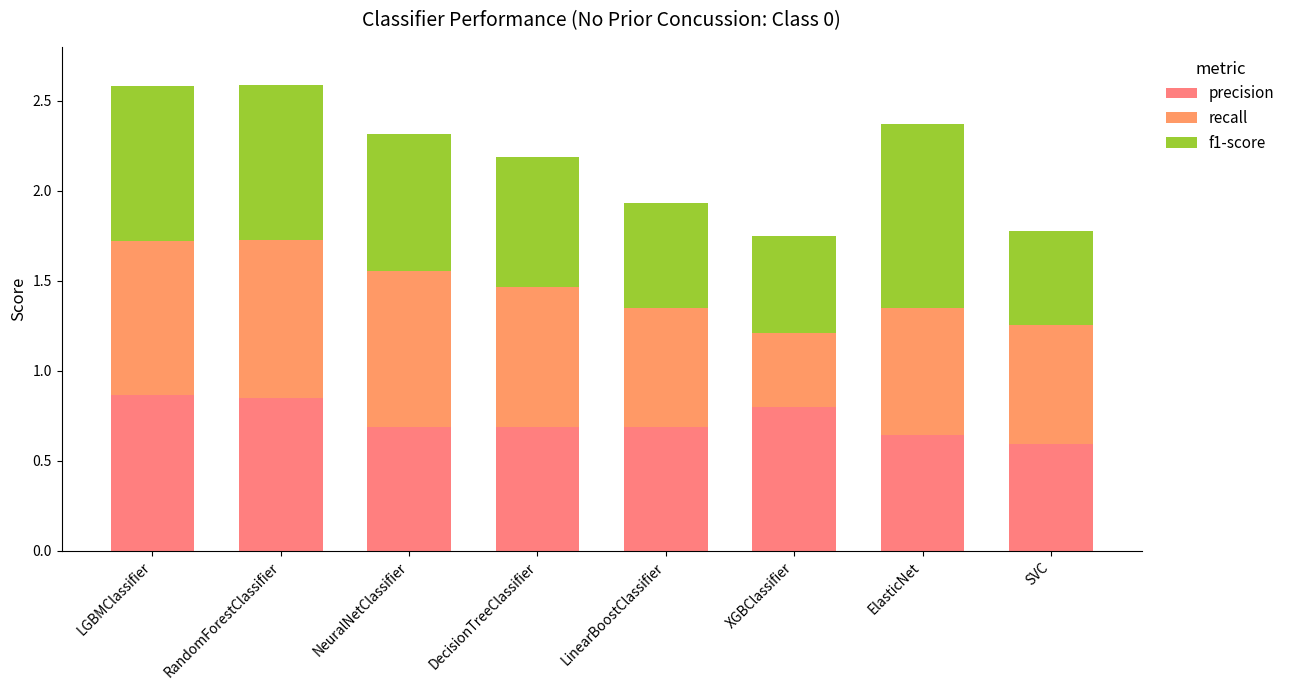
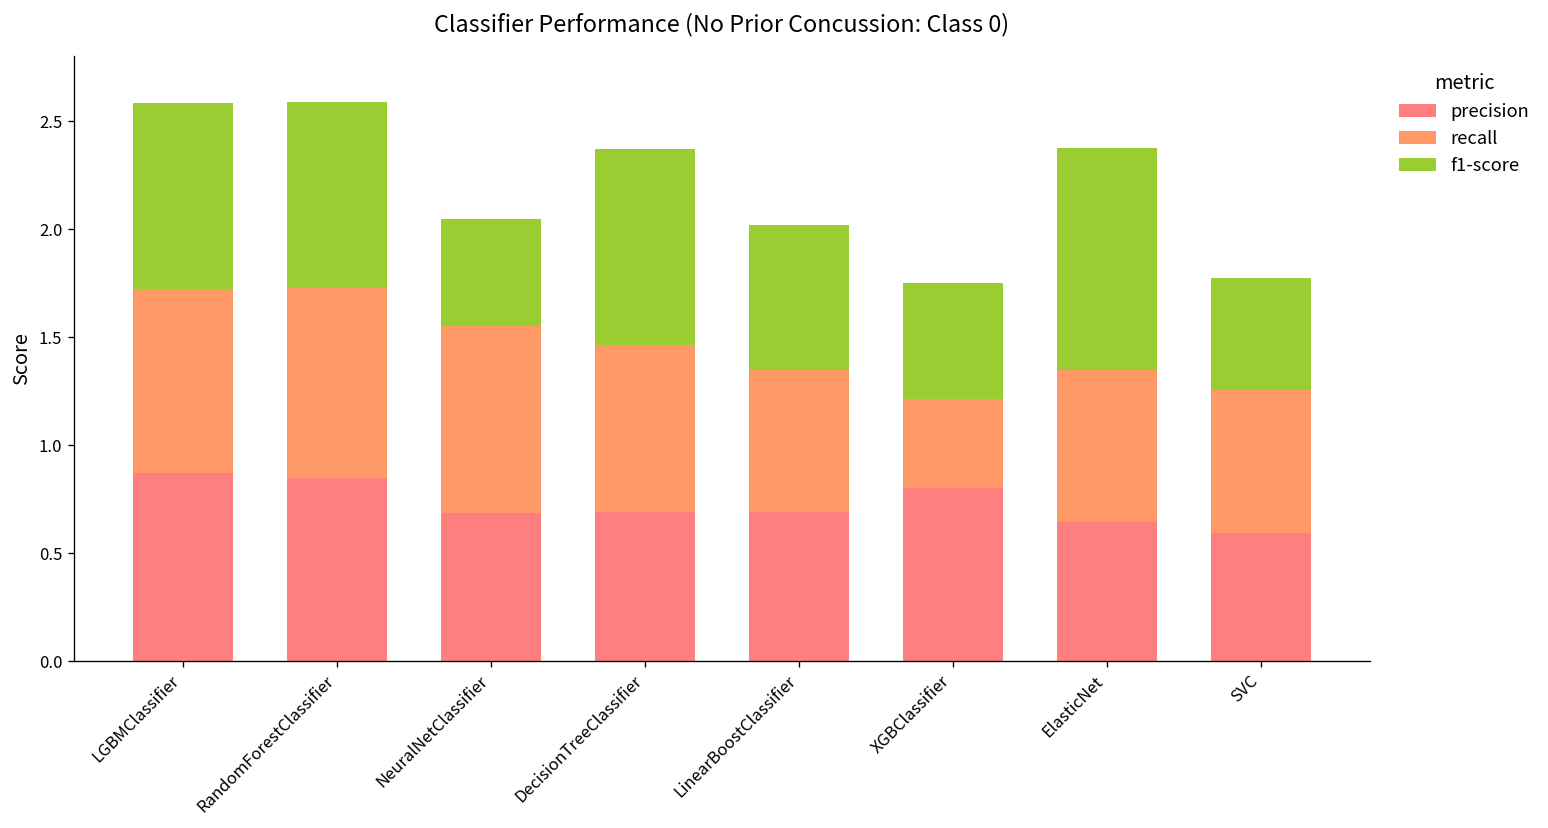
f1-score, NeuralNetClassifier: 0.76 -> 0.50
f1-score, DecisionTreeClassifier: 0.72 -> 0.91
f1-score, LinearBoostClassifier: 0.58 -> 0.67
